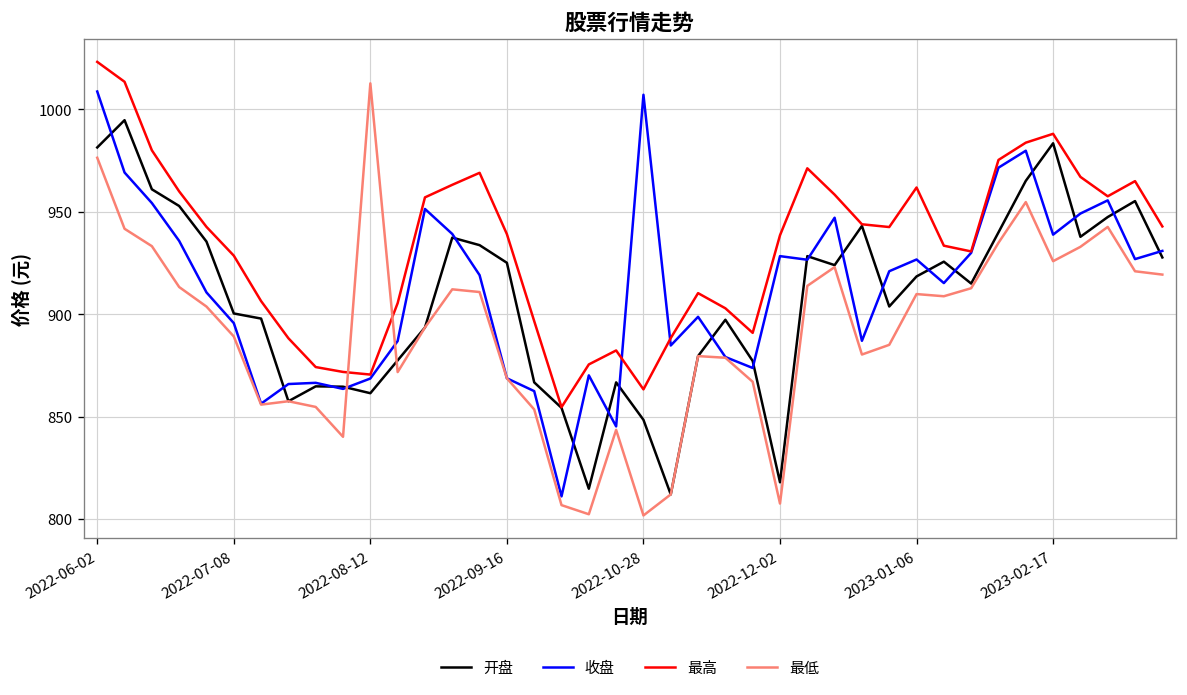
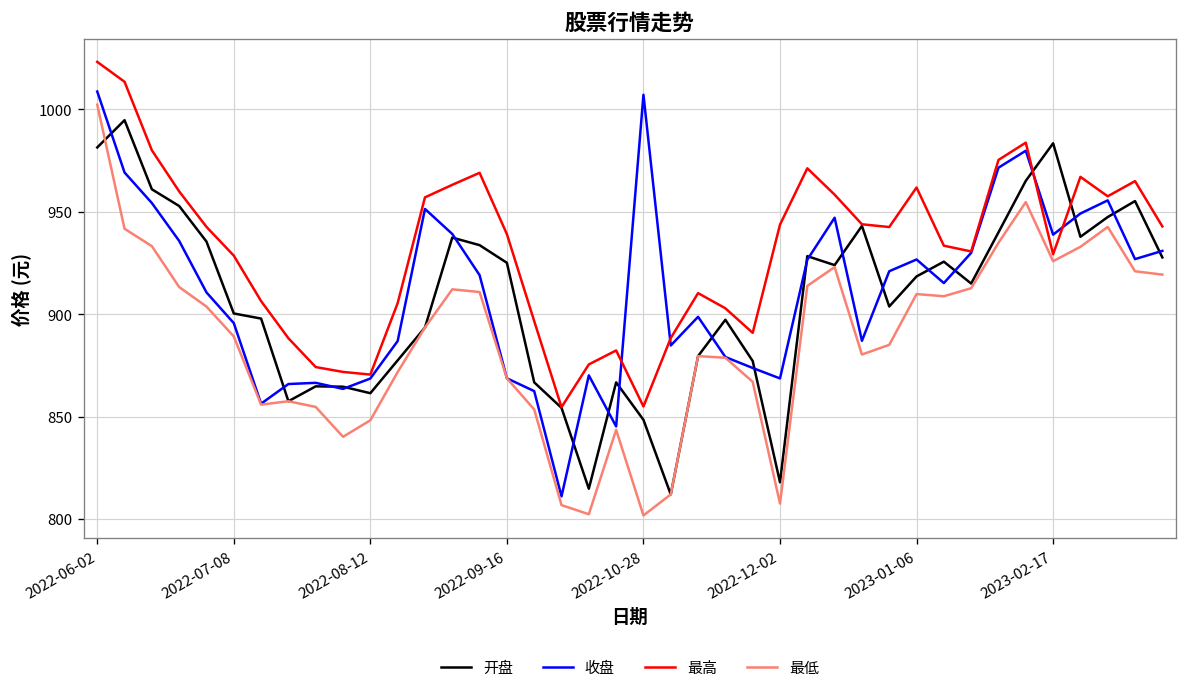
最低, 2022-06-02: 976 -> 1002
最低, 2022-08-12: 1013 -> 848
最高, 2022-10-28: 863 -> 855
收盘, 2022-12-02: 928 -> 869
最高, 2022-12-02: 939 -> 944
最高, 2023-02-17: 988 -> 929
